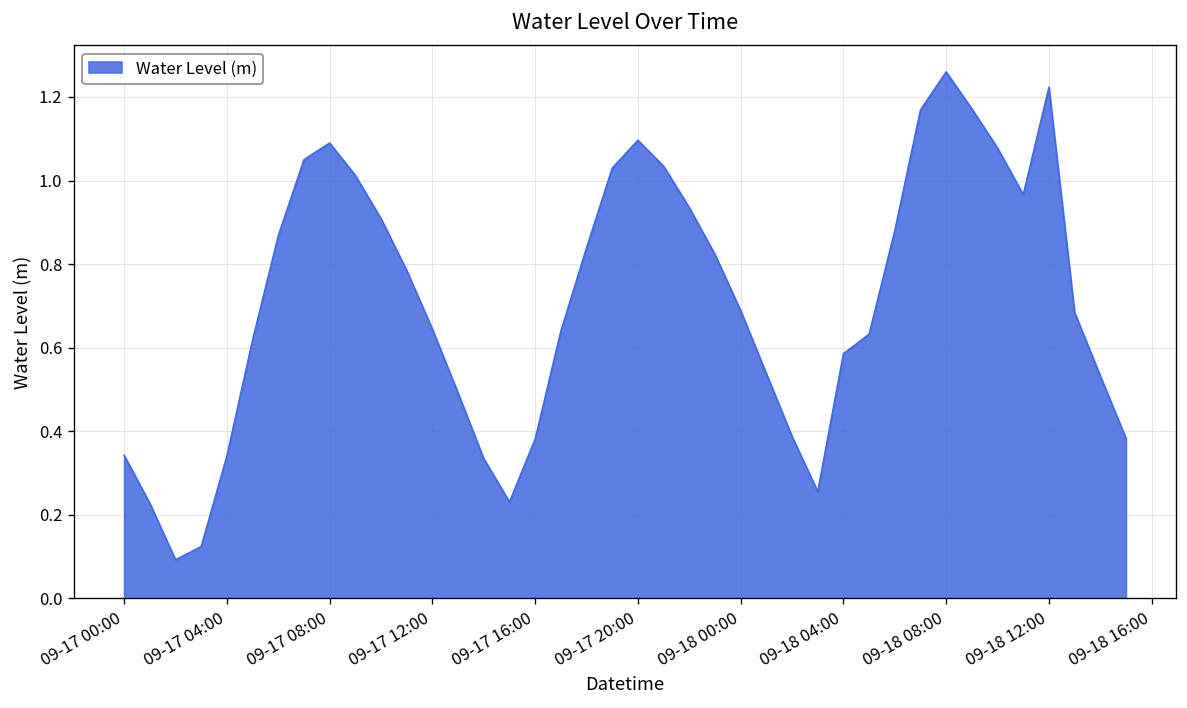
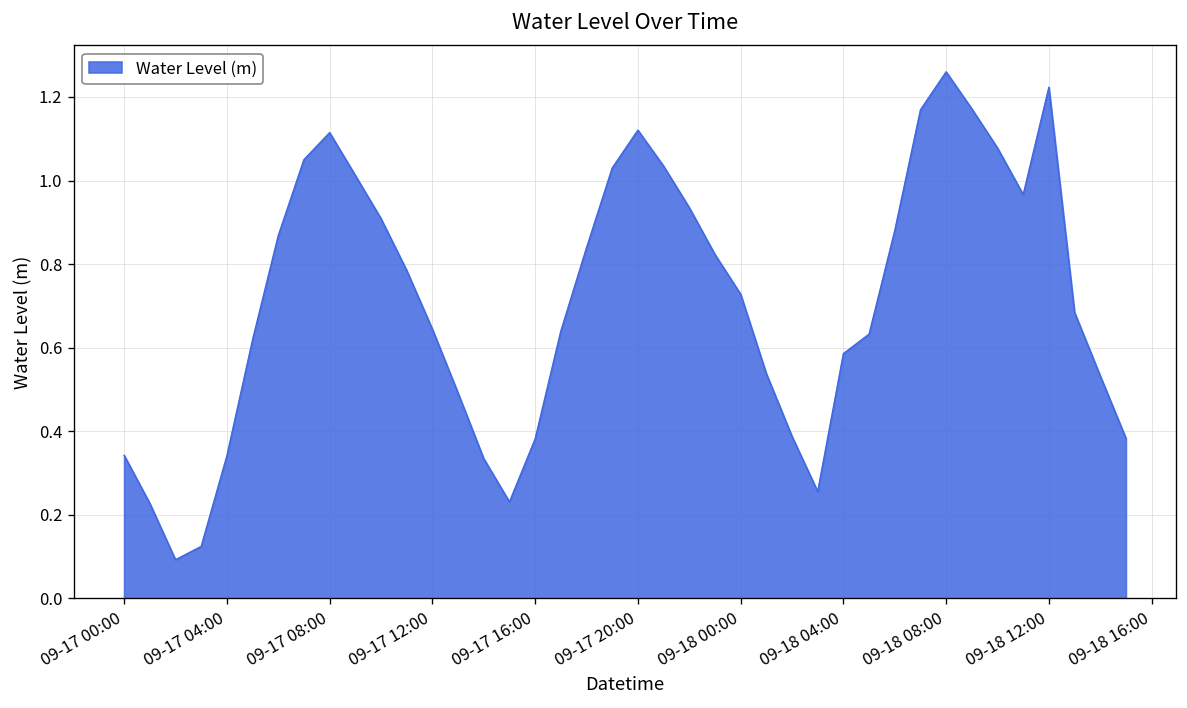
09-17 08:00: 1.09 -> 1.11
09-17 20:00: 1.10 -> 1.12
09-18 00:00: 0.69 -> 0.73
